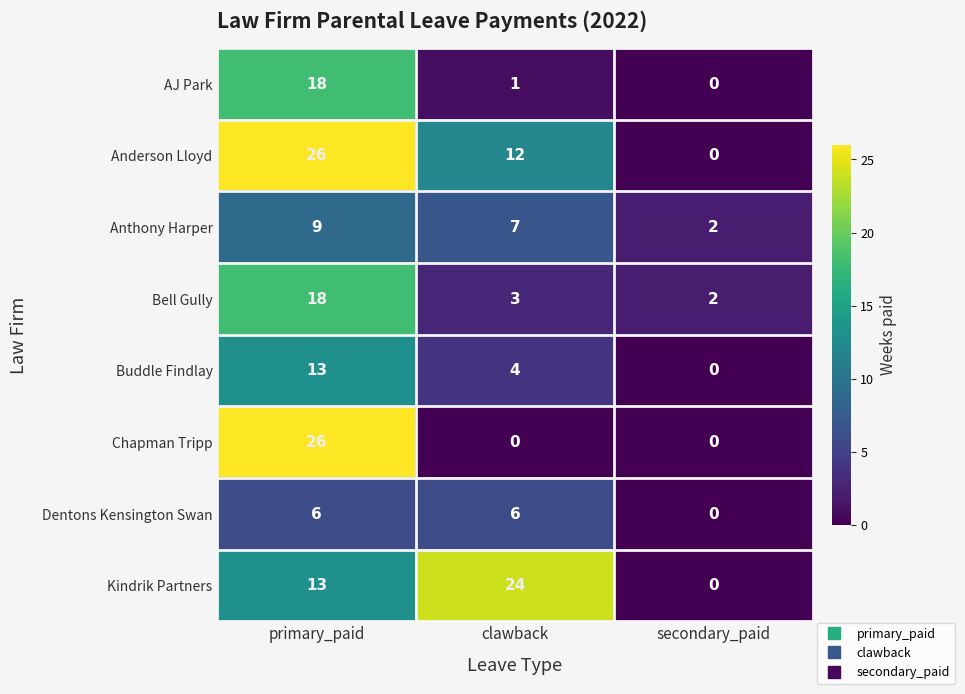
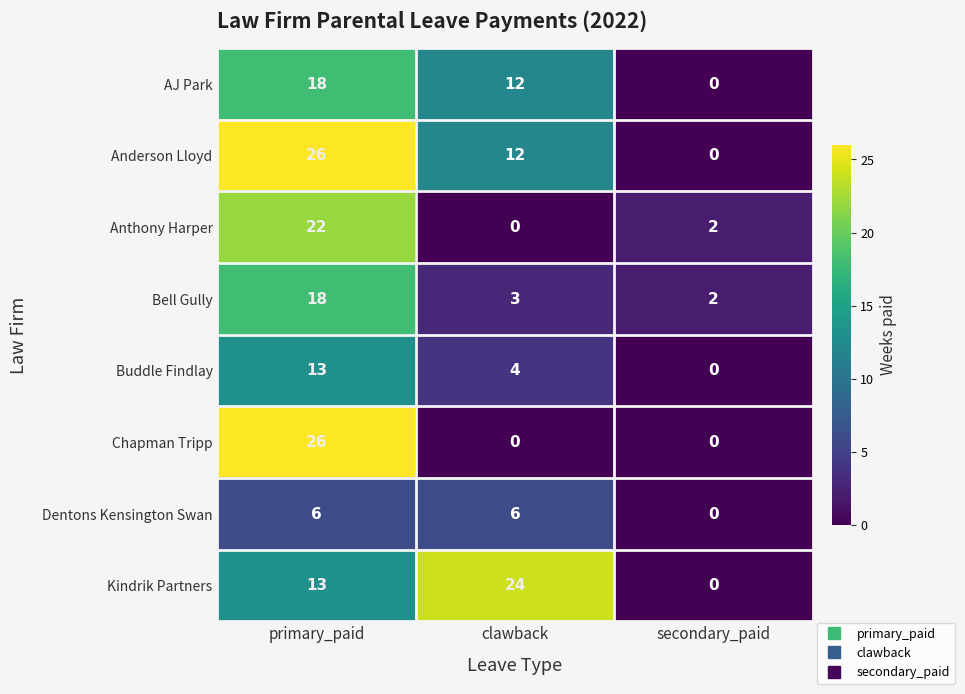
AJ Park, clawback: 1 -> 12
Anthony Harper, primary_paid: 9 -> 22
Anthony Harper, clawback: 7 -> 0
